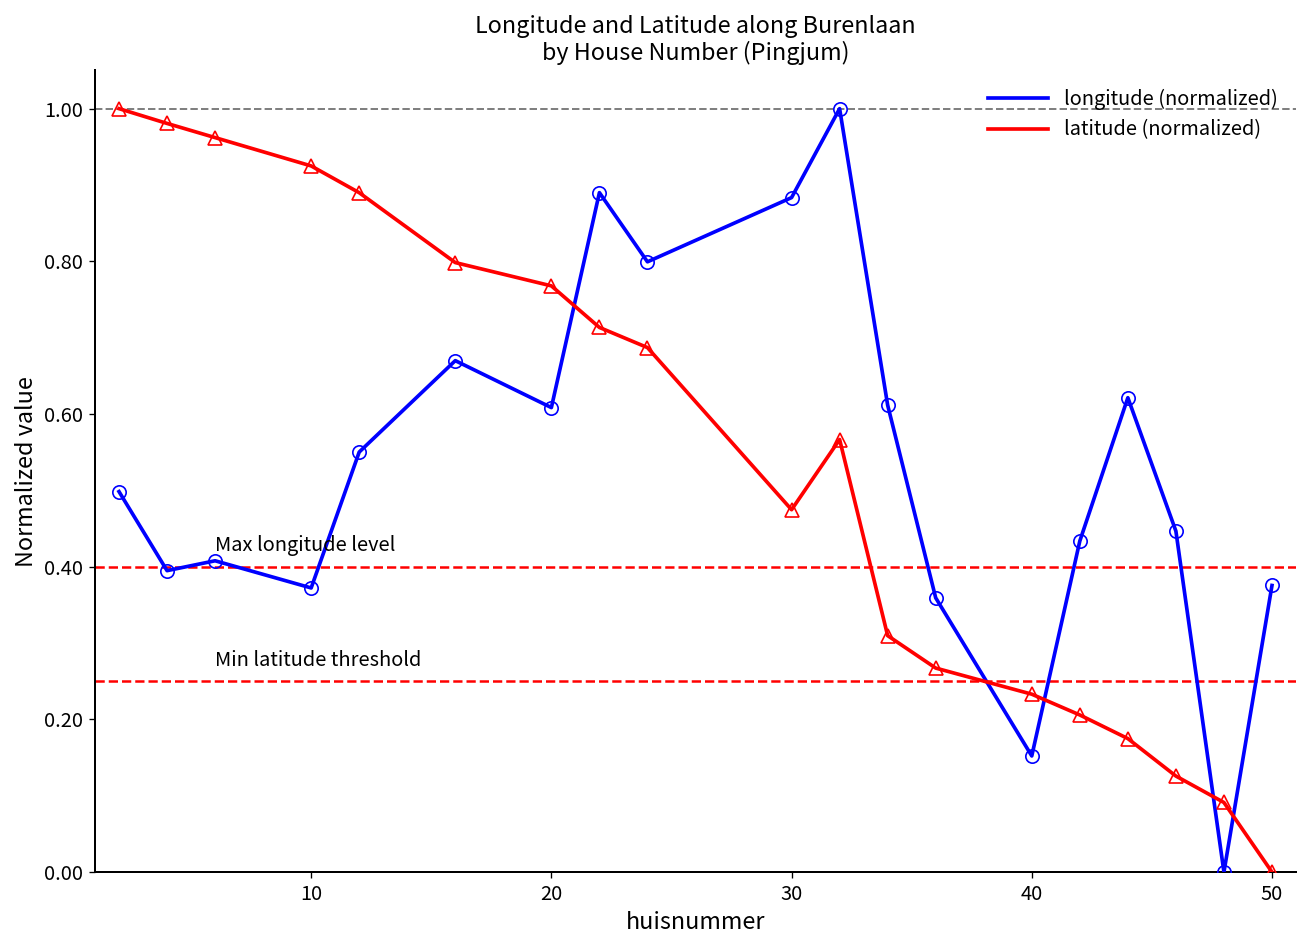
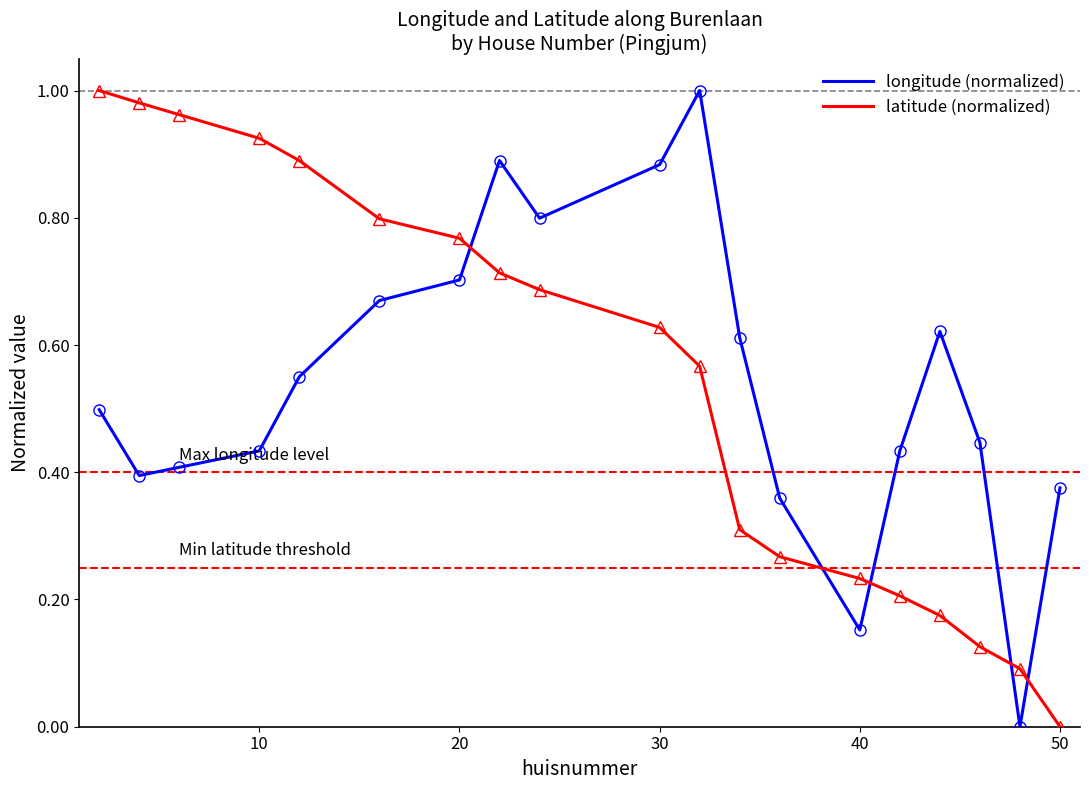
longitude (normalized), 10: 0.37 -> 0.43
longitude (normalized), 20: 0.61 -> 0.70
latitude (normalized), 30: 0.47 -> 0.63
